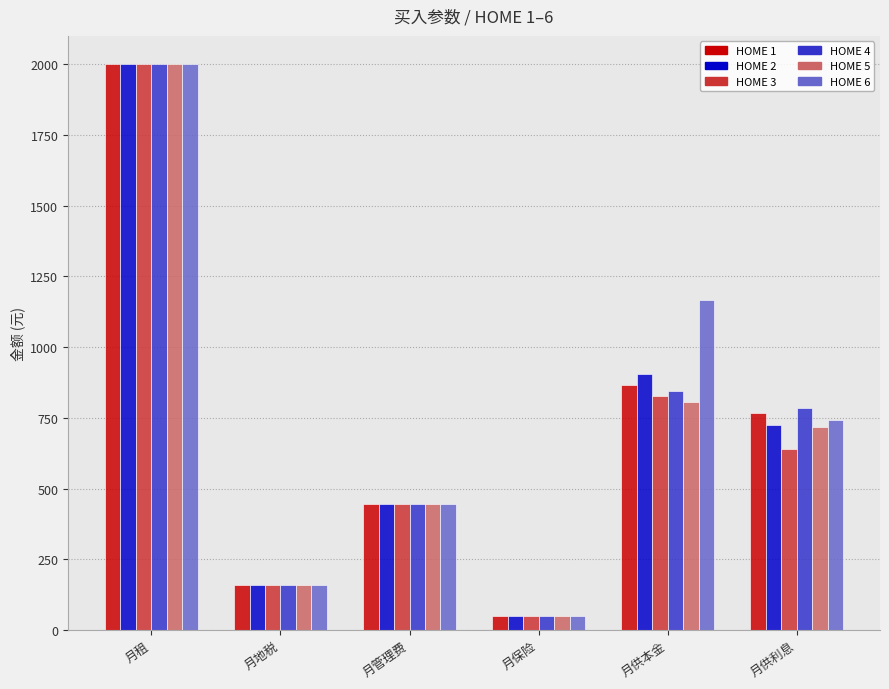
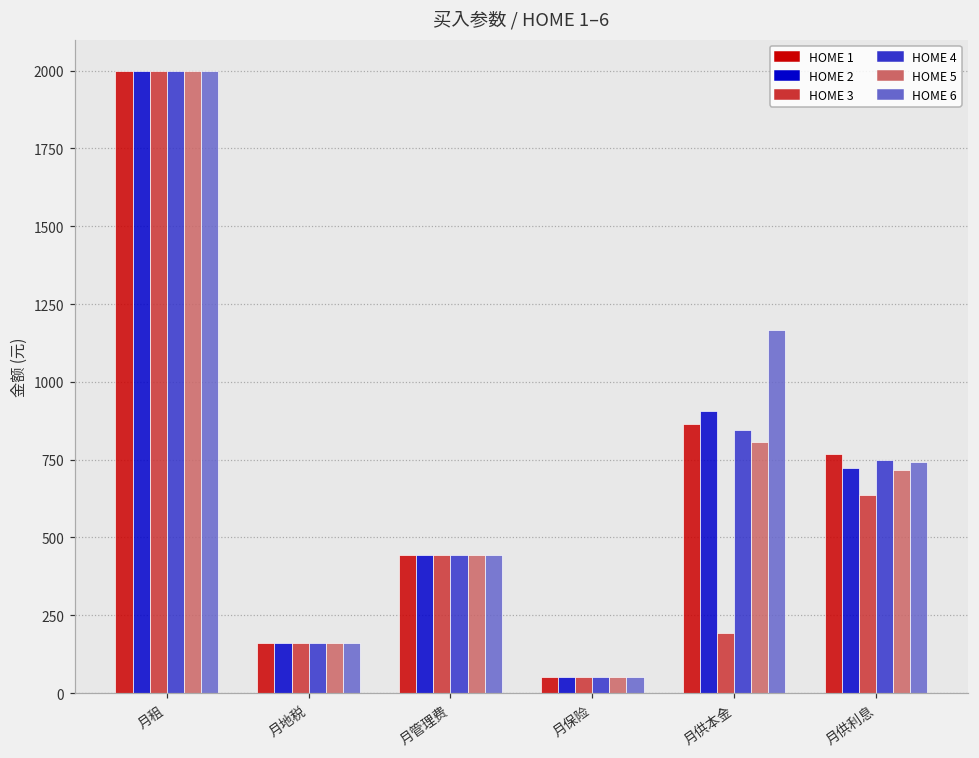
HOME 3, 月供本金: 830 -> 190
HOME 4, 月供利息: 790 -> 750
